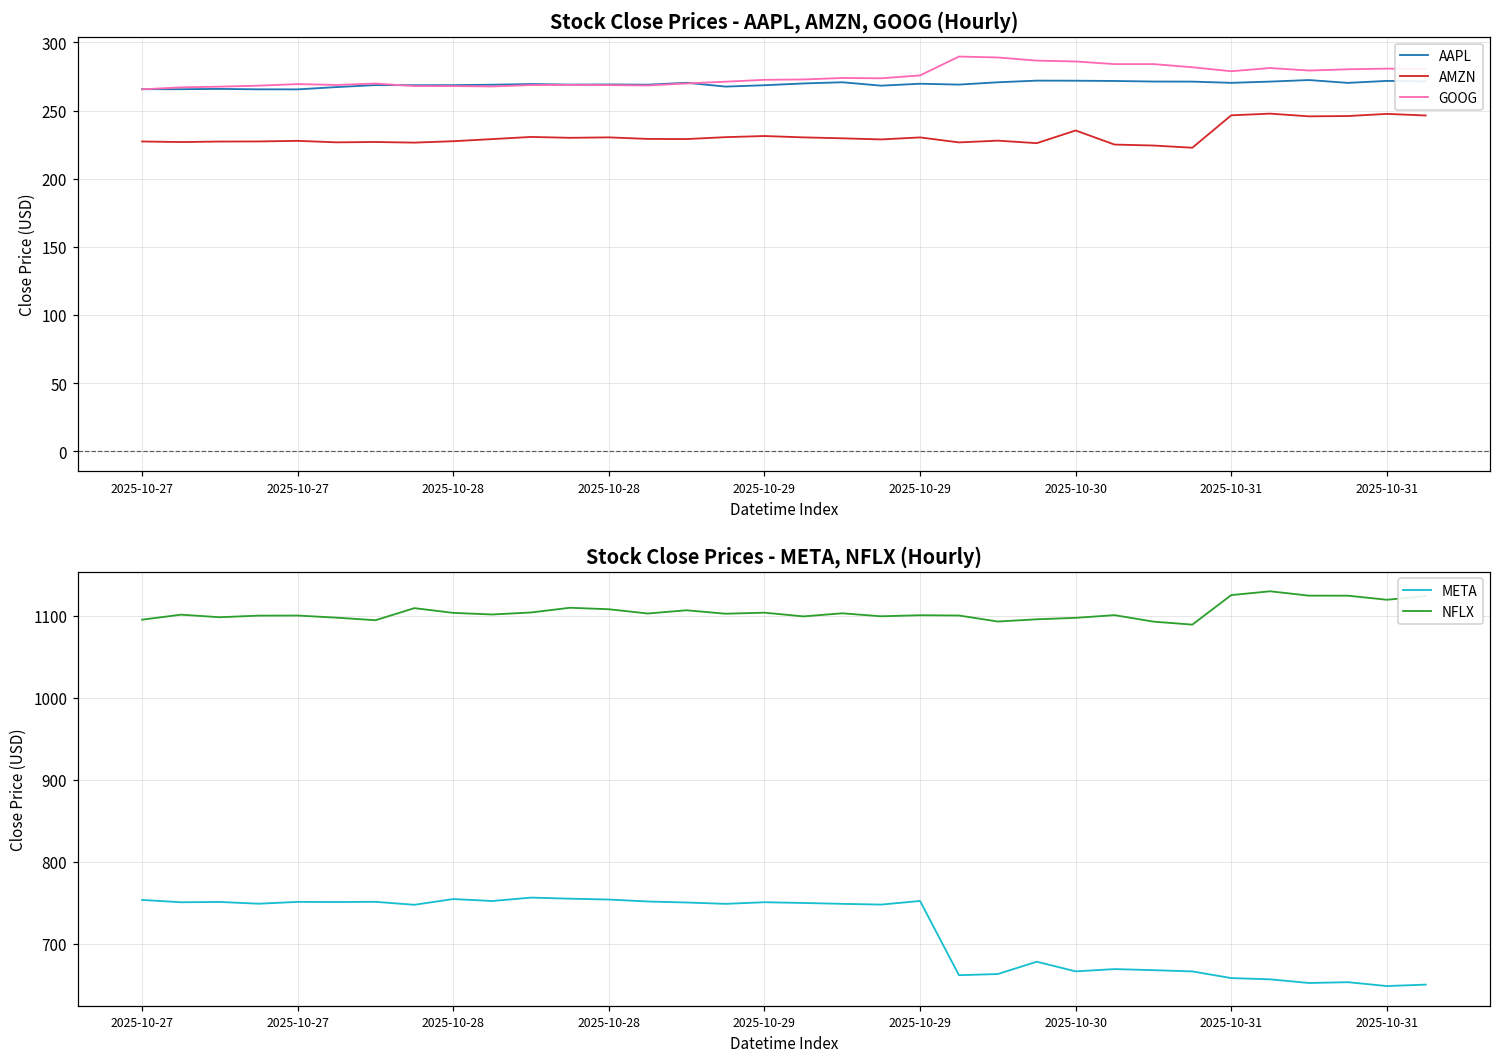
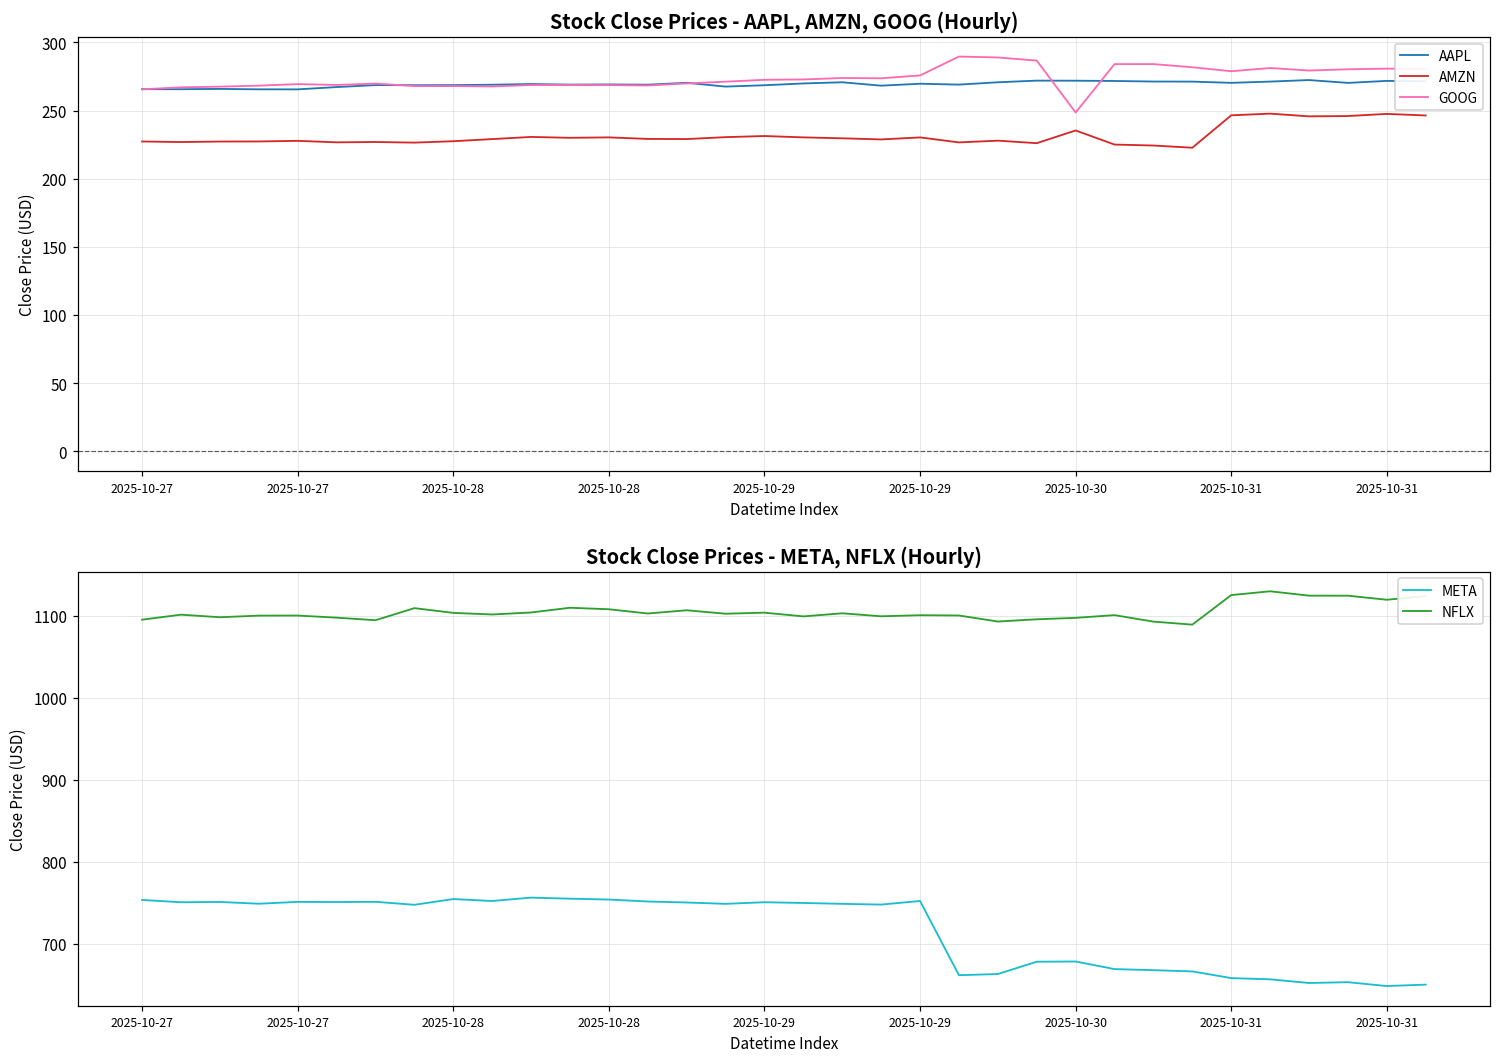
Stock Close Prices - AAPL, AMZN, GOOG (Hourly), GOOG, 2025-10-30: 286 -> 249
Stock Close Prices - META, NFLX (Hourly), META, 2025-10-30: 670 -> 680
